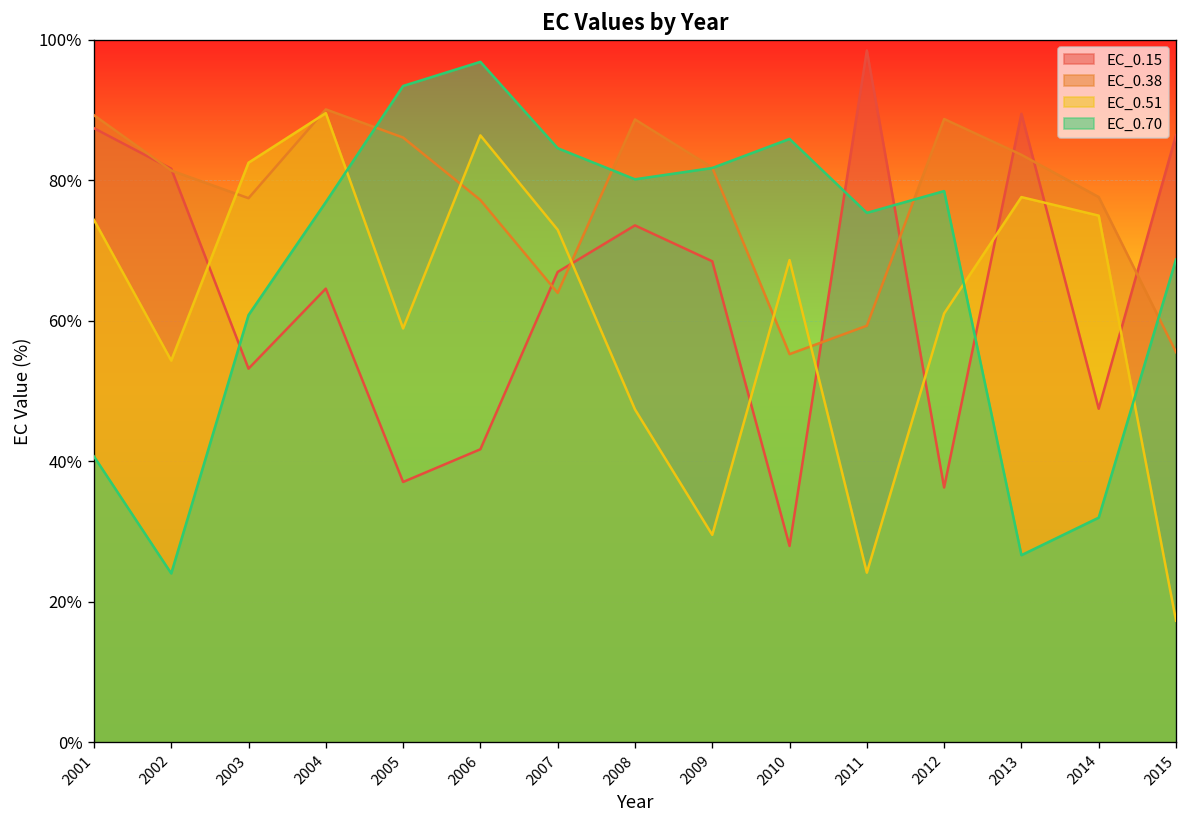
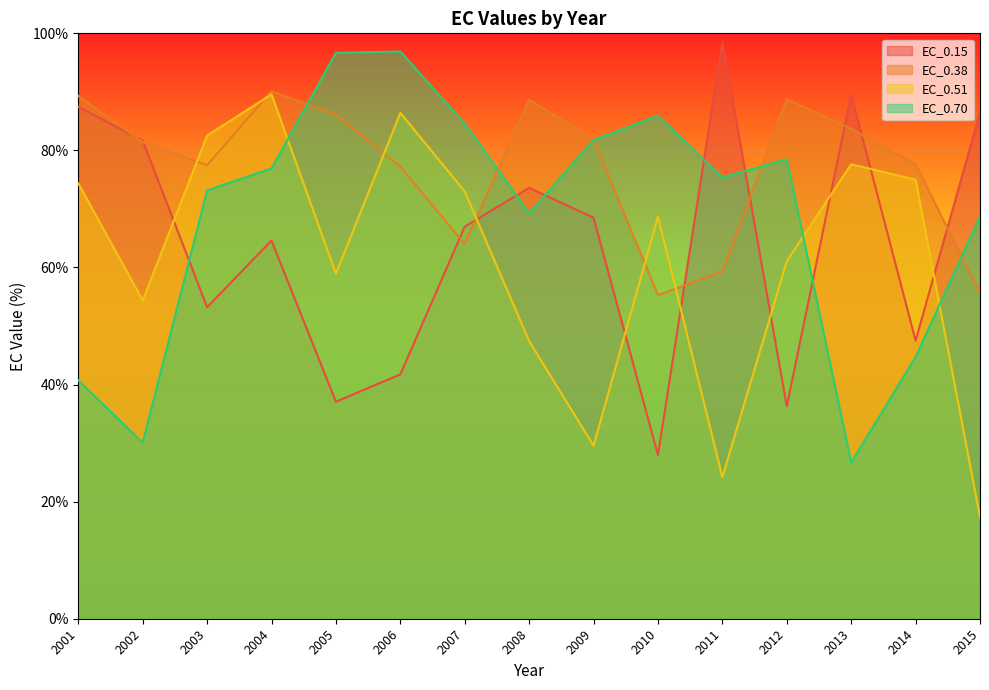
EC_0.70, 2002: 24% -> 30%
EC_0.70, 2003: 61% -> 73%
EC_0.70, 2005: 93% -> 97%
EC_0.70, 2008: 80% -> 69%
EC_0.70, 2014: 32% -> 45%
